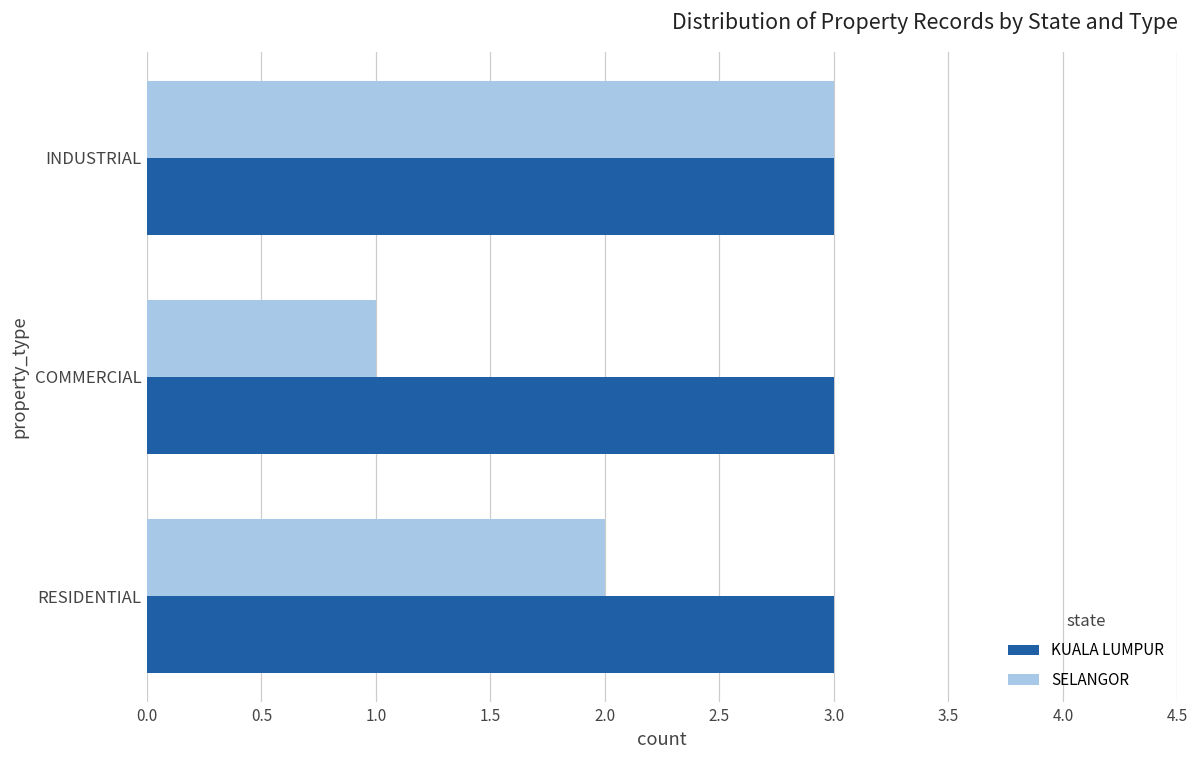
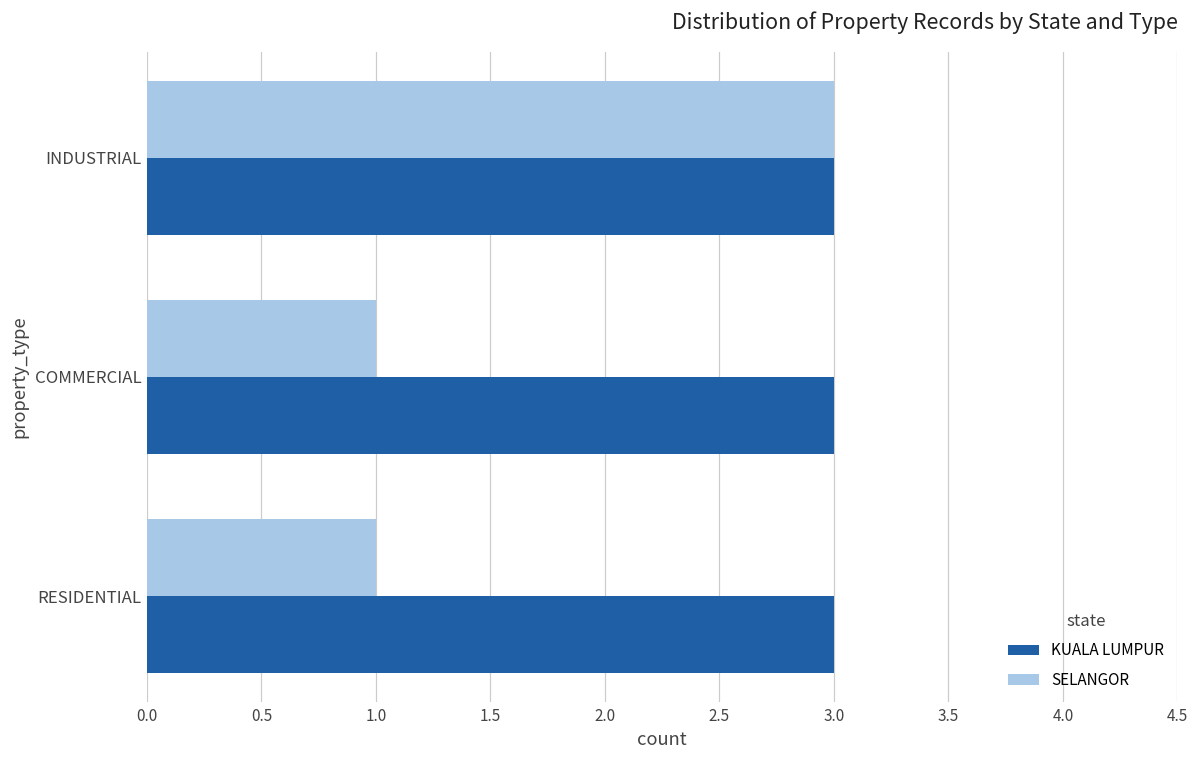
SELANGOR, RESIDENTIAL: 2 -> 1
